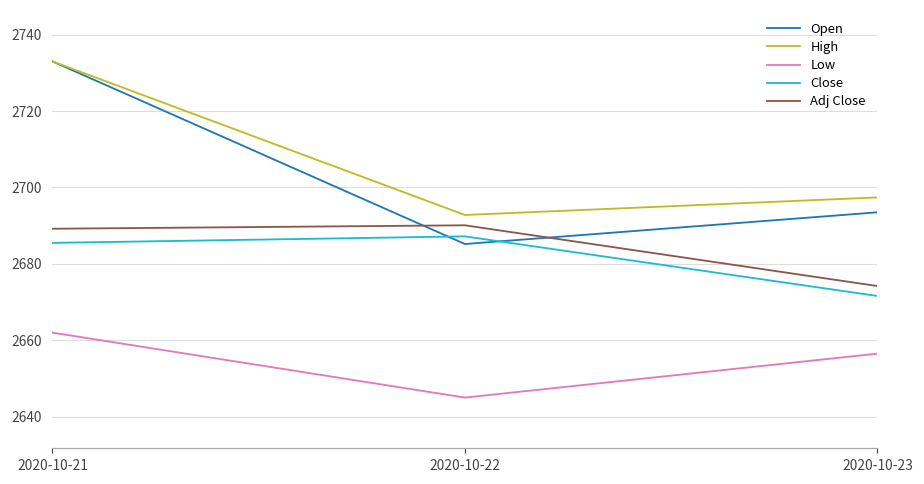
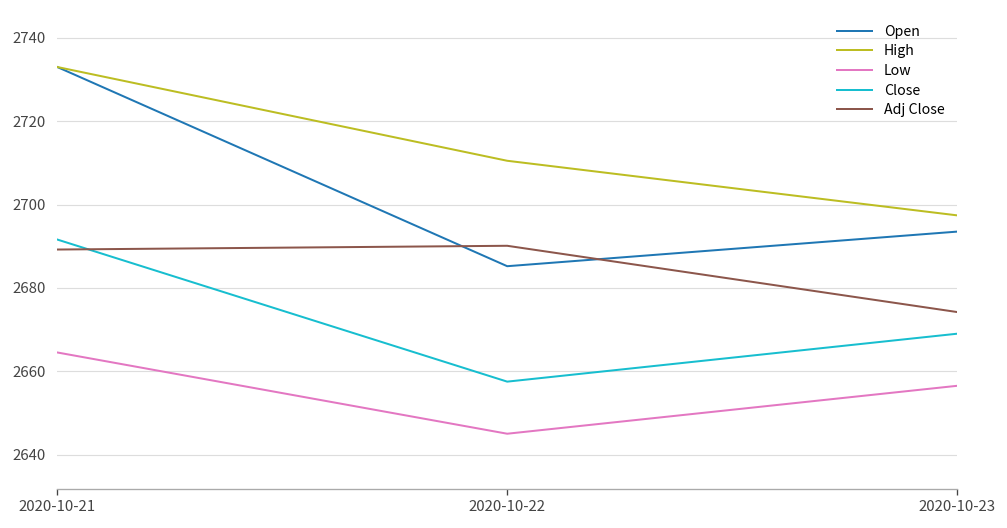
Low, 2020-10-21: 2662 -> 2665
Close, 2020-10-21: 2686 -> 2692
High, 2020-10-22: 2693 -> 2711
Close, 2020-10-22: 2687 -> 2658
Close, 2020-10-23: 2672 -> 2669
